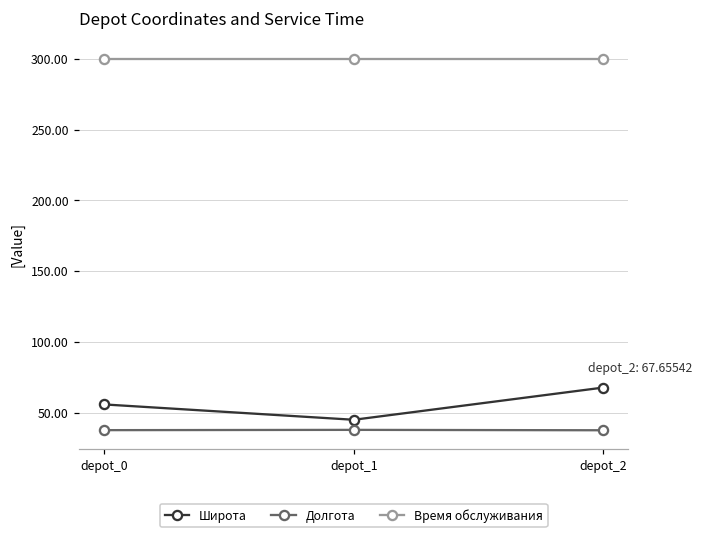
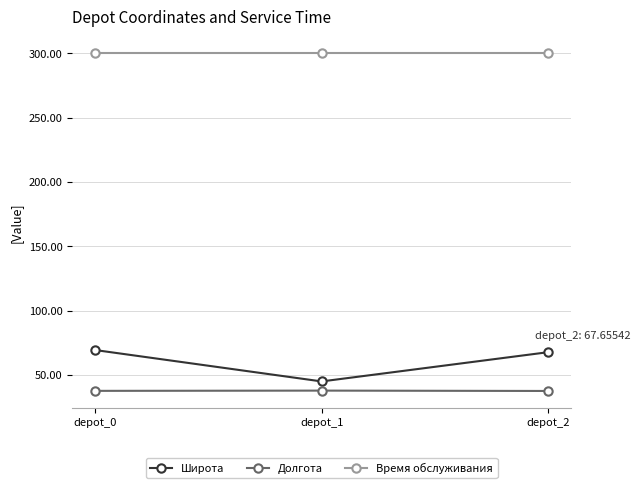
Широта, depot_0: 56 -> 69
